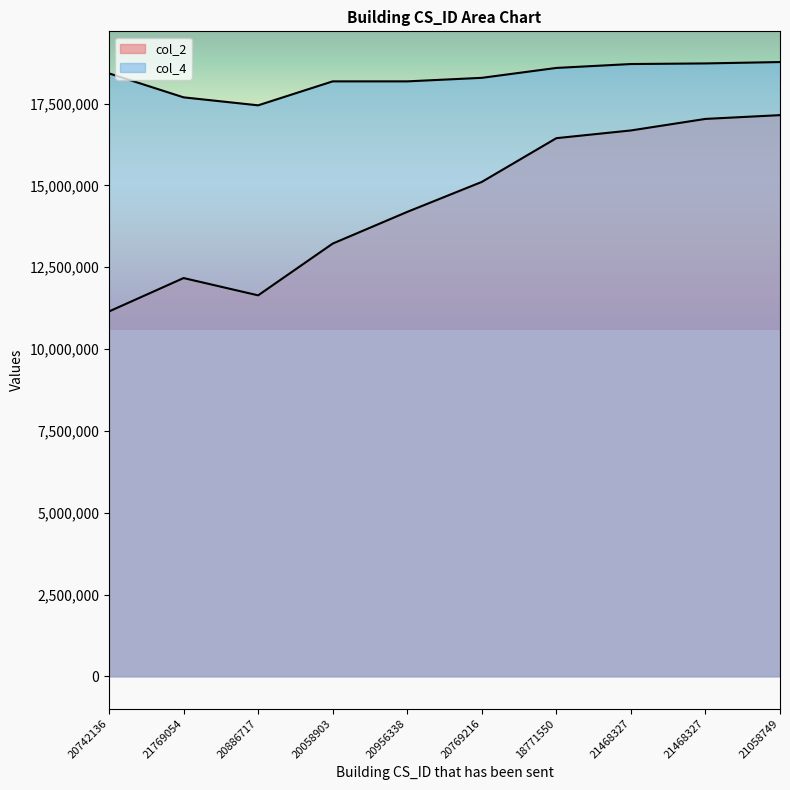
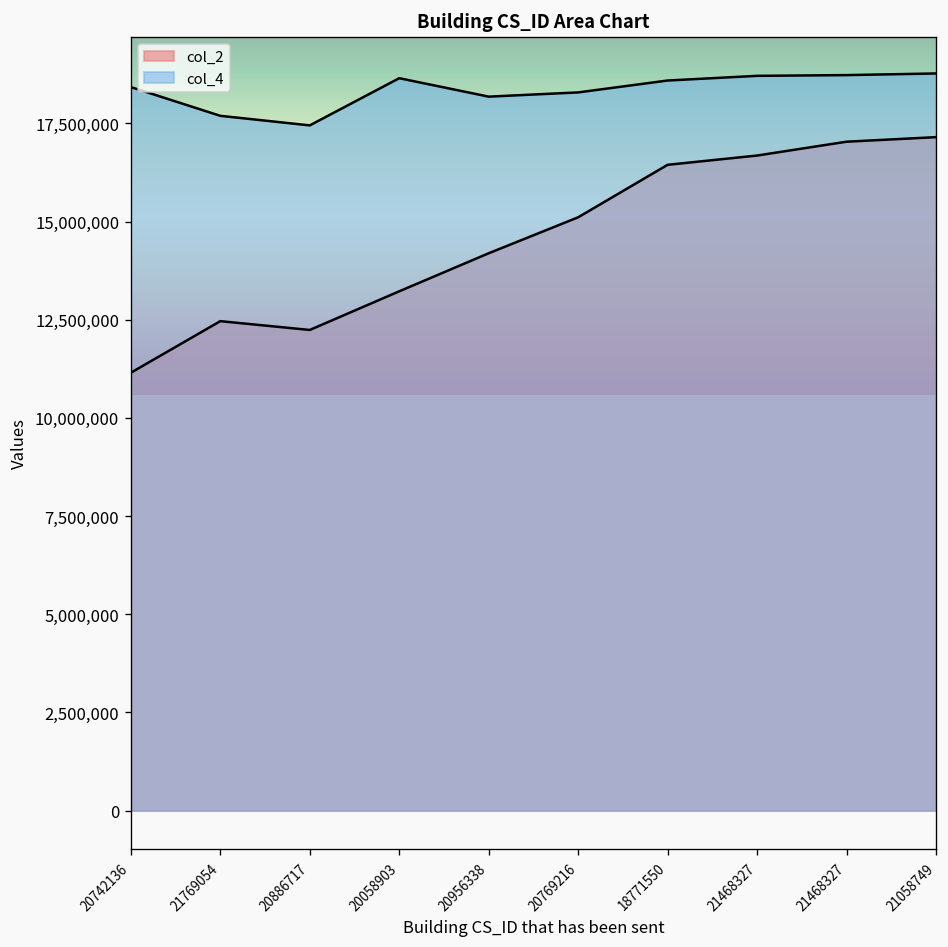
col_2, 21769054: 12,200,000 -> 12,500,000
col_2, 20886717: 11,600,000 -> 12,200,000
col_4, 20058903: 18,200,000 -> 18,700,000
